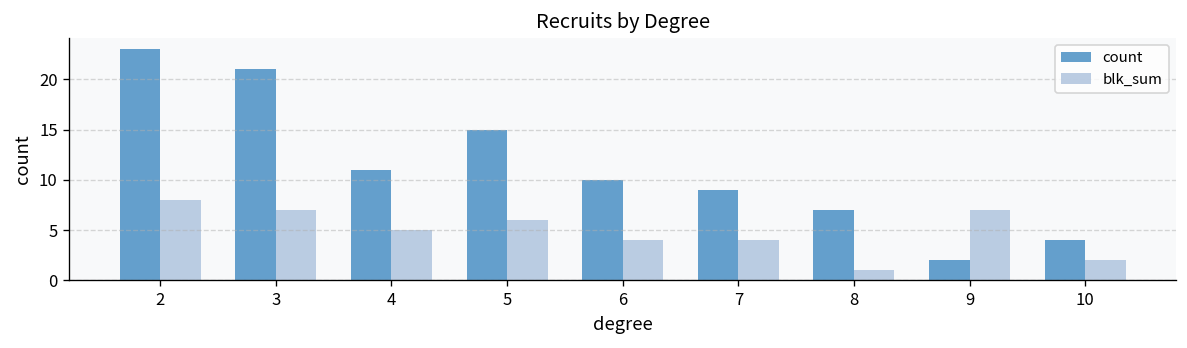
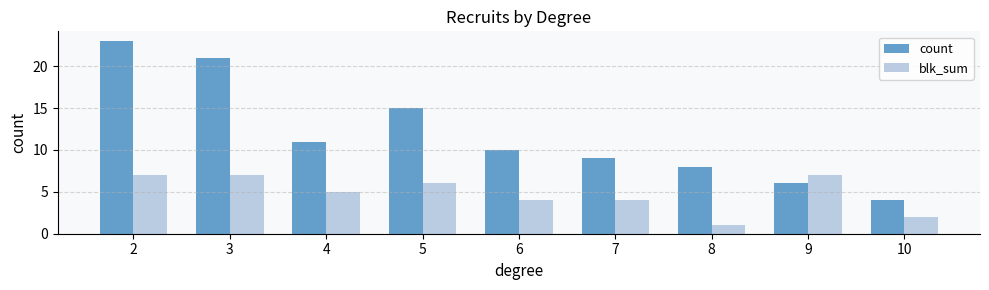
blk_sum, 2: 8 -> 7
count, 8: 7 -> 8
count, 9: 2 -> 6
